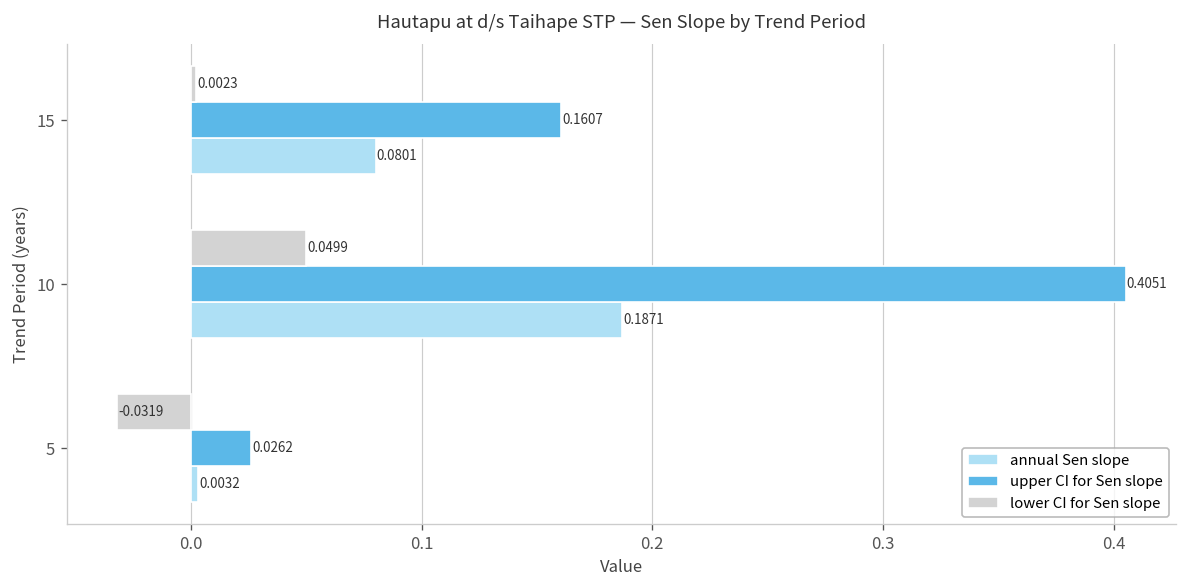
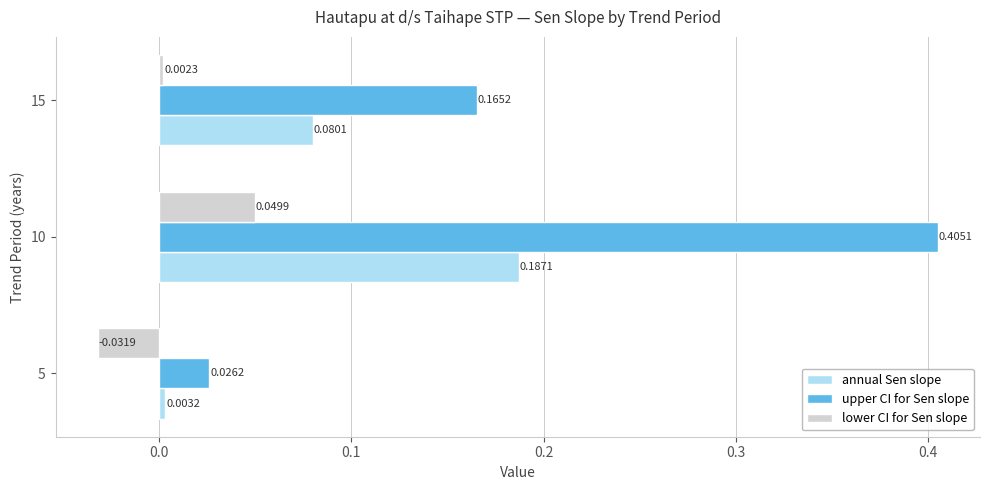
upper CI for Sen slope, 15: 0.1607 -> 0.1652
